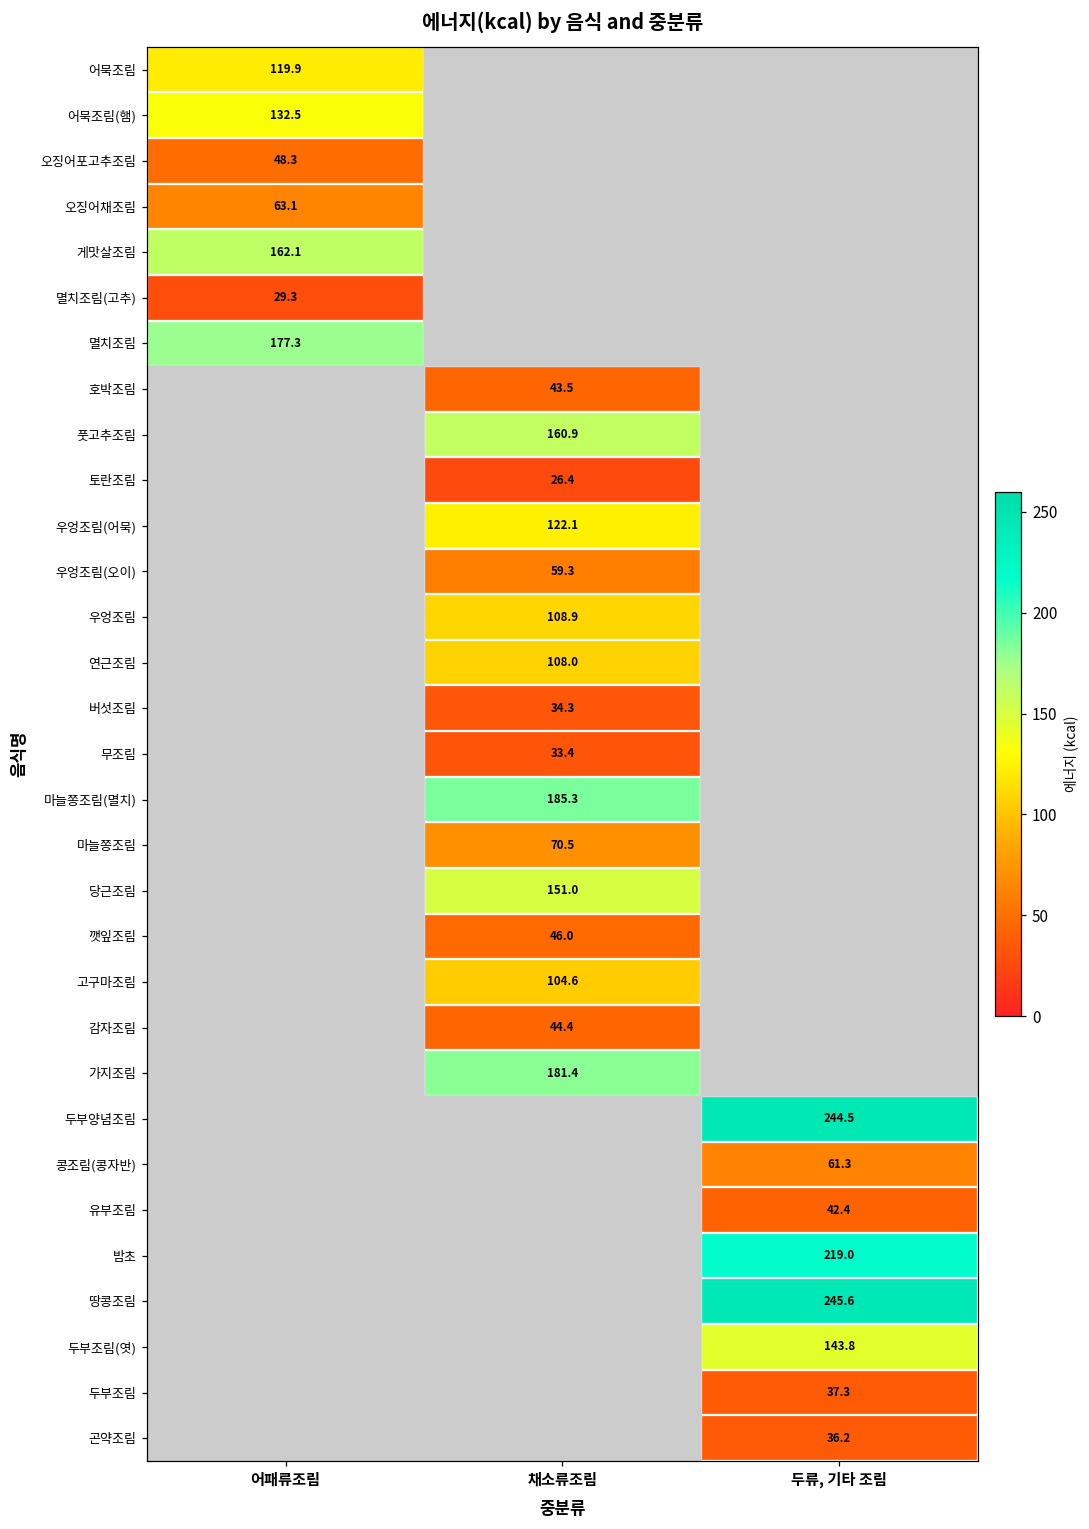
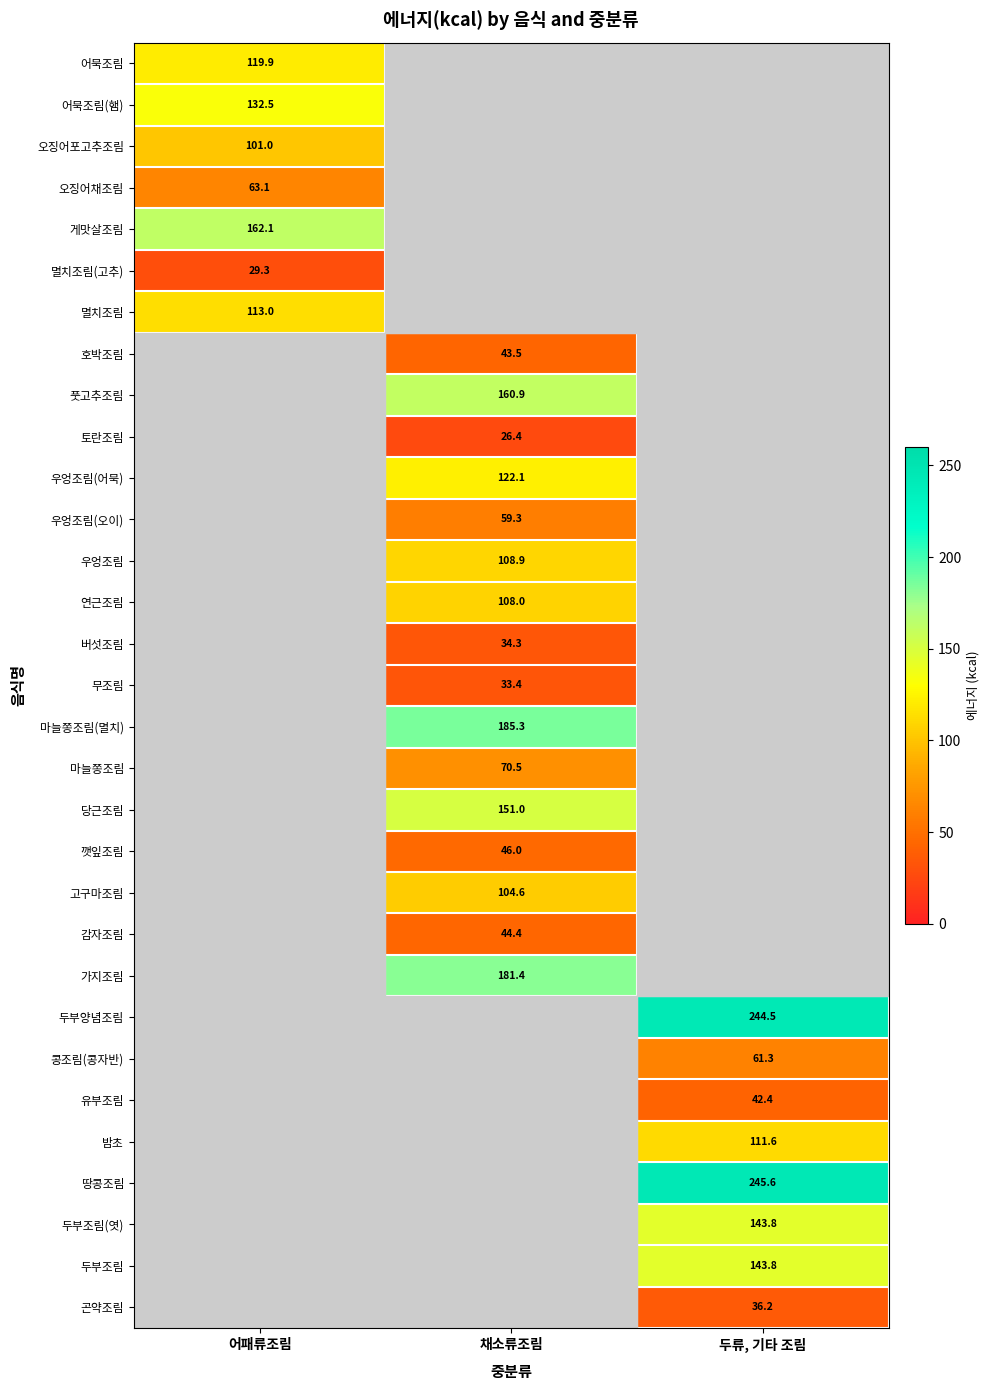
오징어포고추조림, 어패류조림: 48.3 -> 101.0
멸치조림, 어패류조림: 177.3 -> 113.0
밤초, 두류, 기타 조림: 219.0 -> 111.6
두부조림, 두류, 기타 조림: 37.3 -> 143.8
